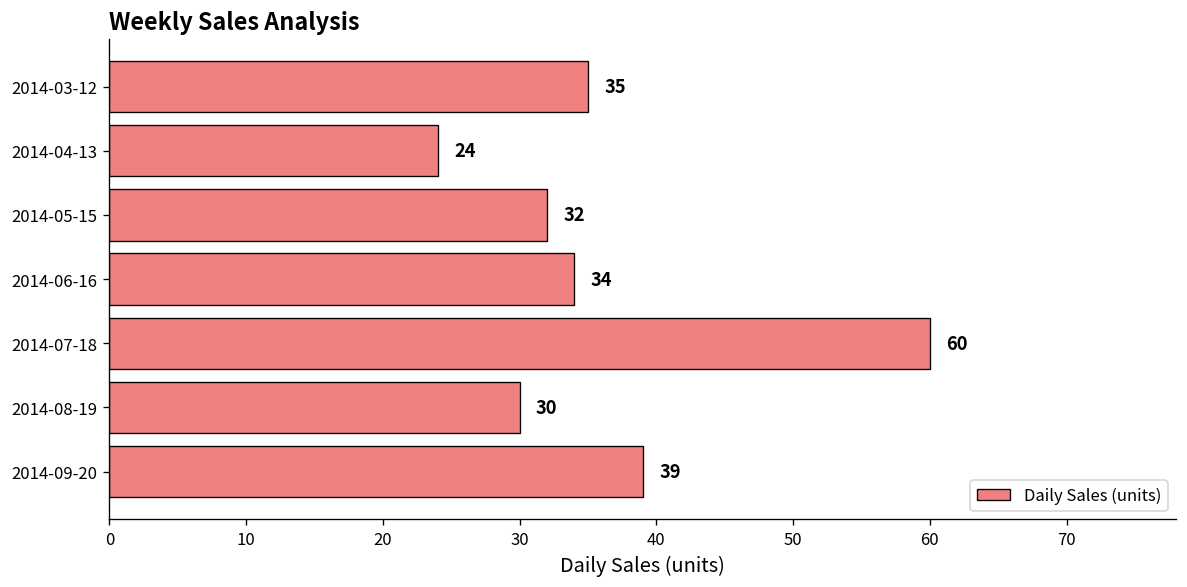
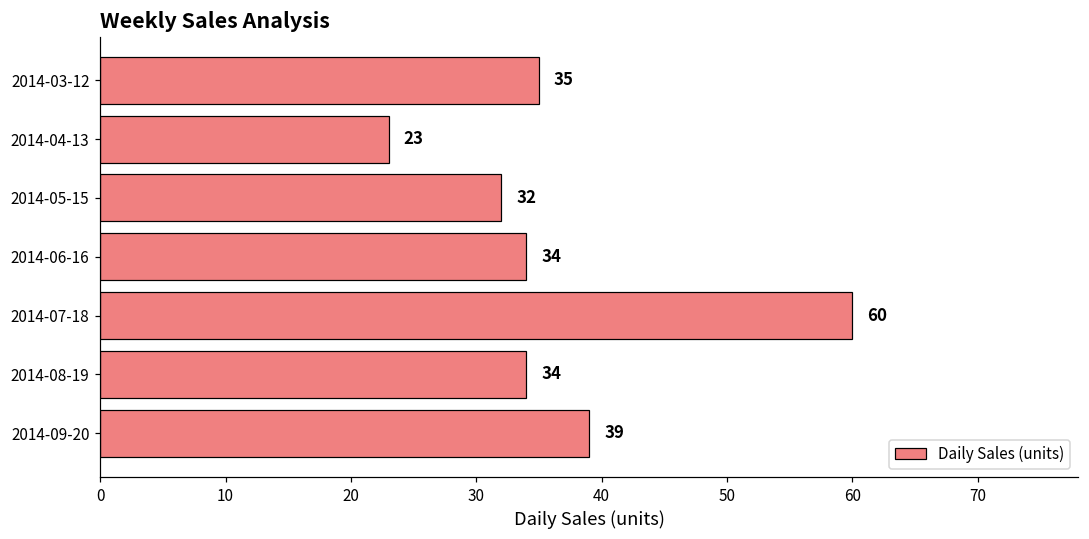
2014-04-13: 24 -> 23
2014-08-19: 30 -> 34
